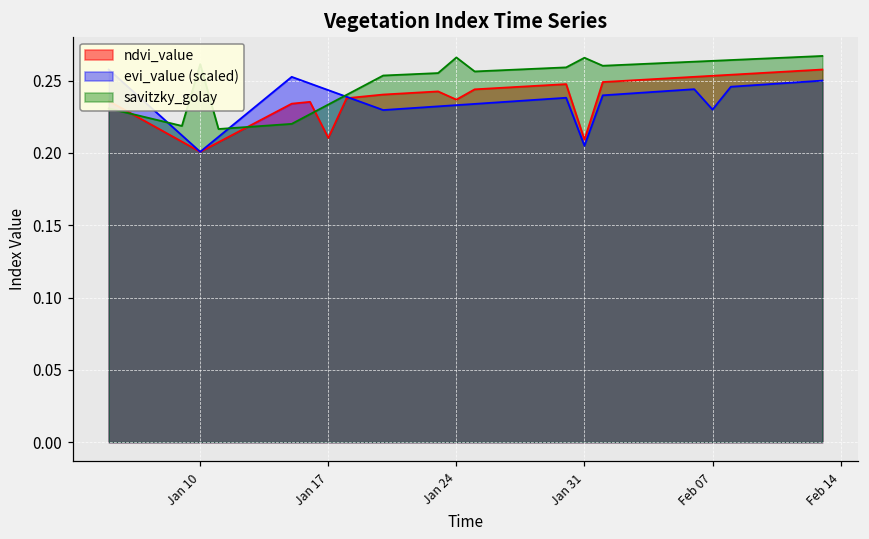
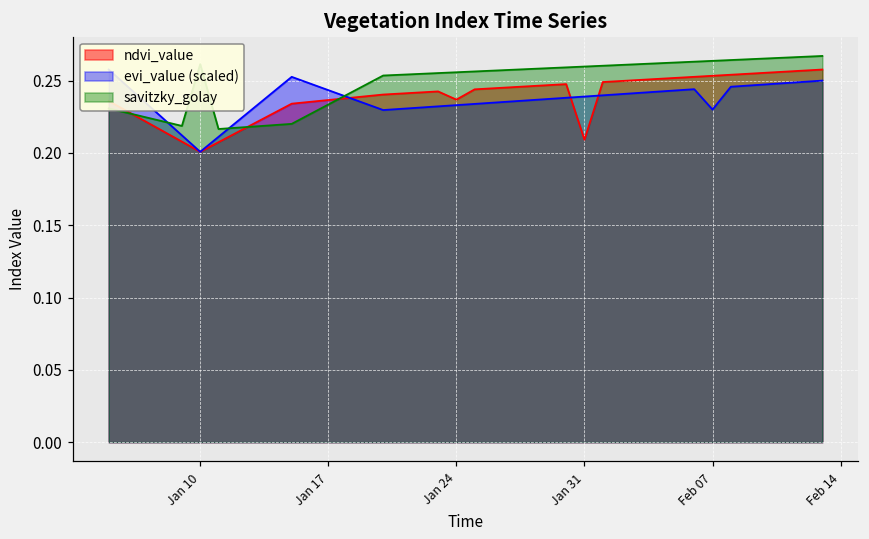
ndvi_value, Jan 17: 0.210 -> 0.237
savitzky_golay, Jan 24: 0.266 -> 0.256
evi_value (scaled), Jan 31: 0.205 -> 0.239
savitzky_golay, Jan 31: 0.266 -> 0.260
